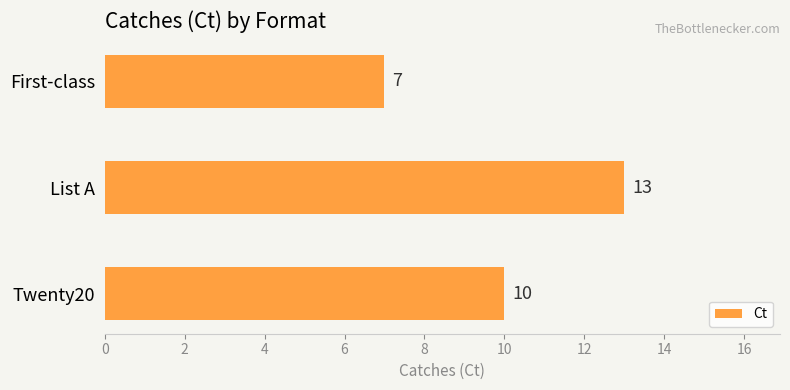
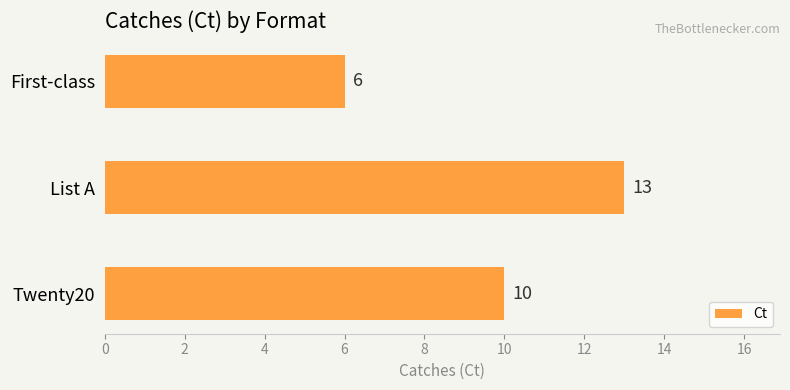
First-class: 7 -> 6
